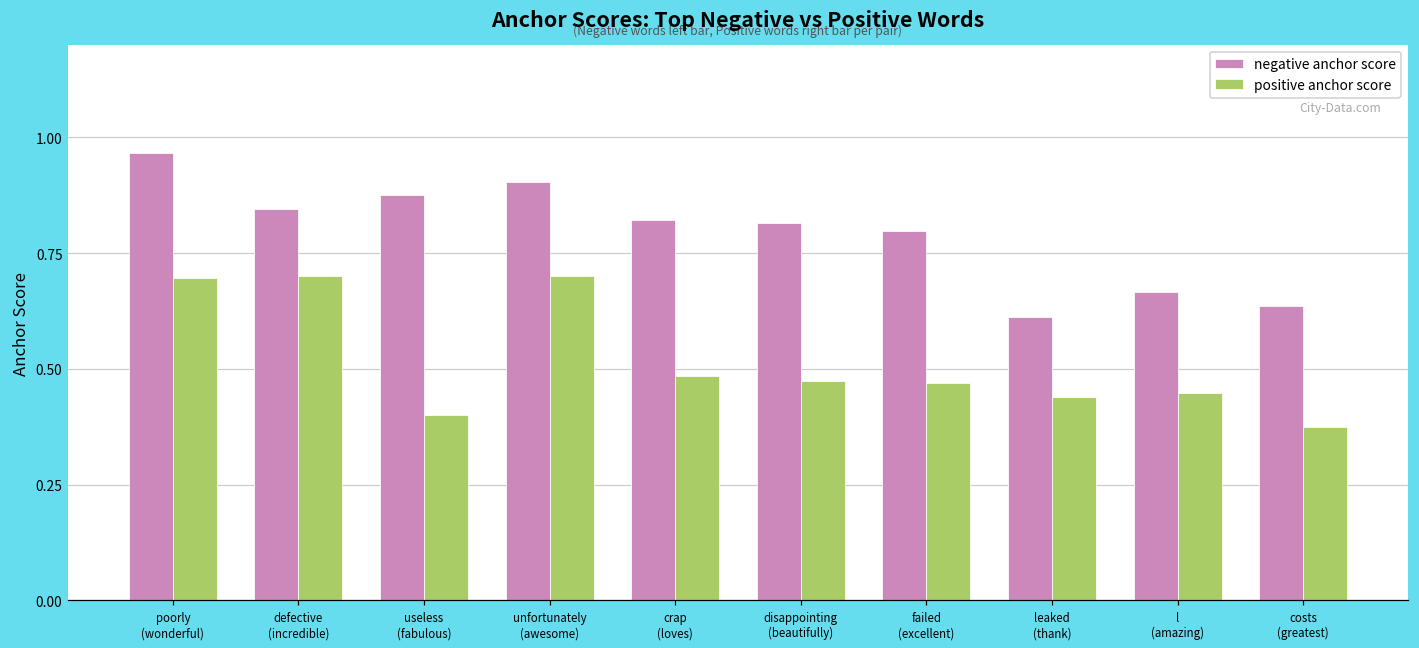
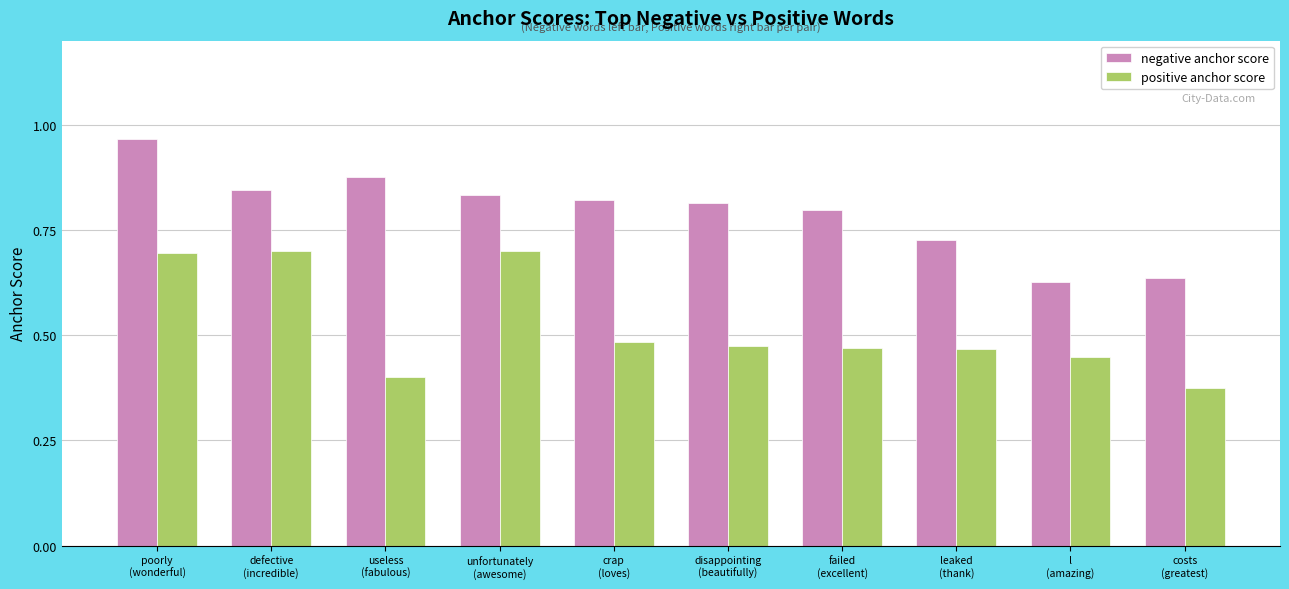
negative anchor score, unfortunately (awesome): 0.90 -> 0.83
negative anchor score, leaked (thank): 0.61 -> 0.73
positive anchor score, leaked (thank): 0.44 -> 0.47
negative anchor score, l (amazing): 0.67 -> 0.63
